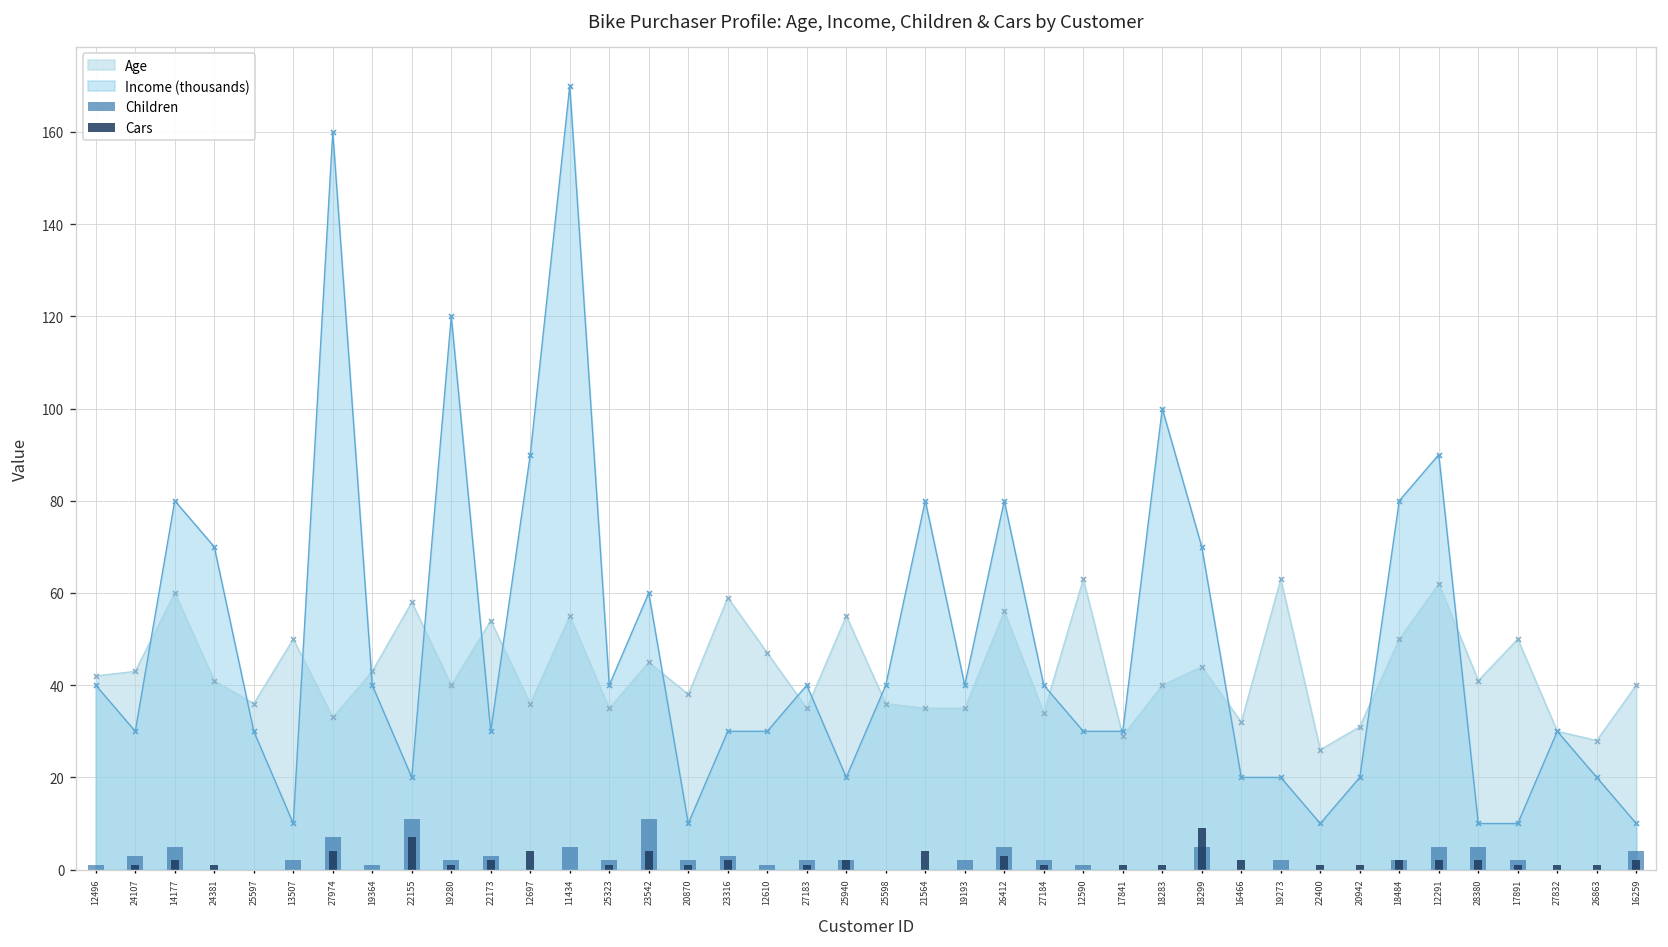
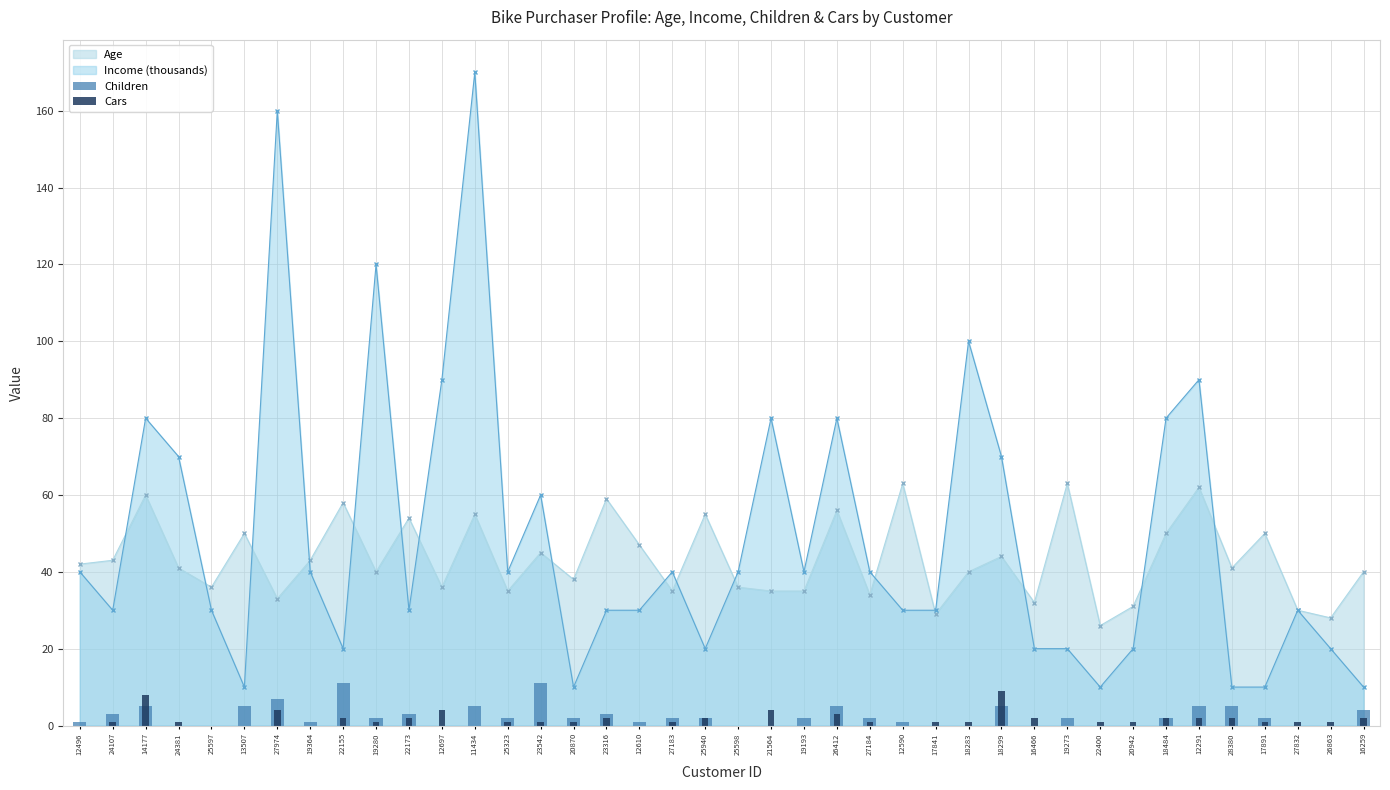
Cars, 14177: 2 -> 8
Children, 13507: 2 -> 5
Cars, 22155: 7 -> 2
Cars, 23542: 4 -> 1
